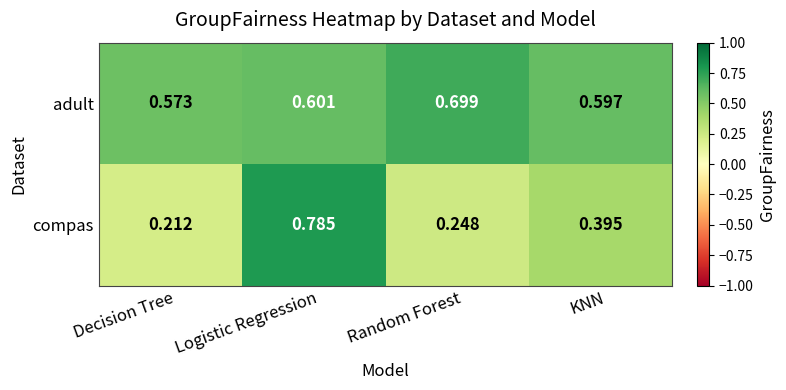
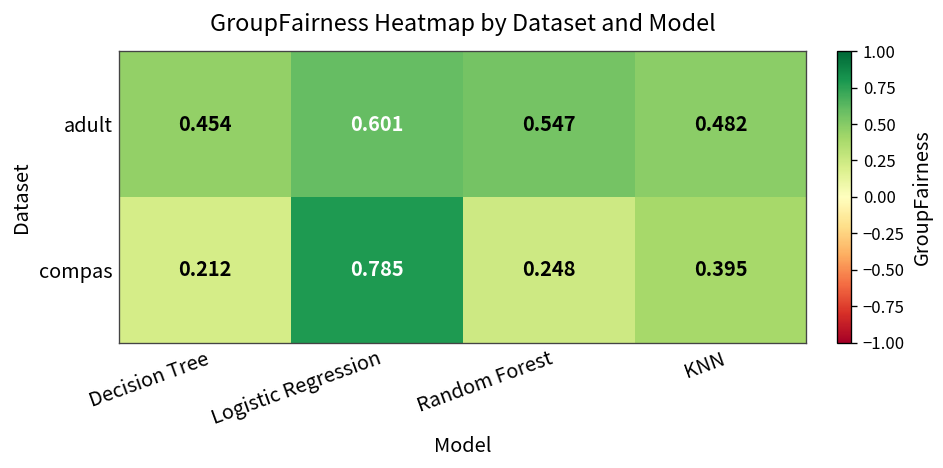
adult, Decision Tree: 0.573 -> 0.454
adult, Random Forest: 0.699 -> 0.547
adult, KNN: 0.597 -> 0.482
